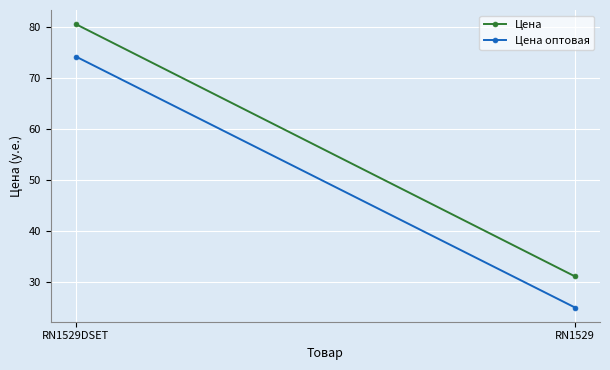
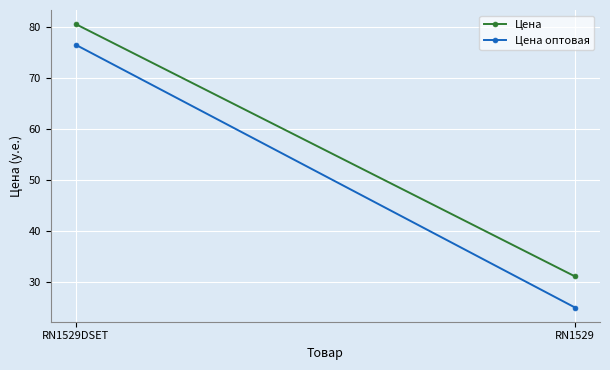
Цена оптовая, RN1529DSET: 74 -> 77
